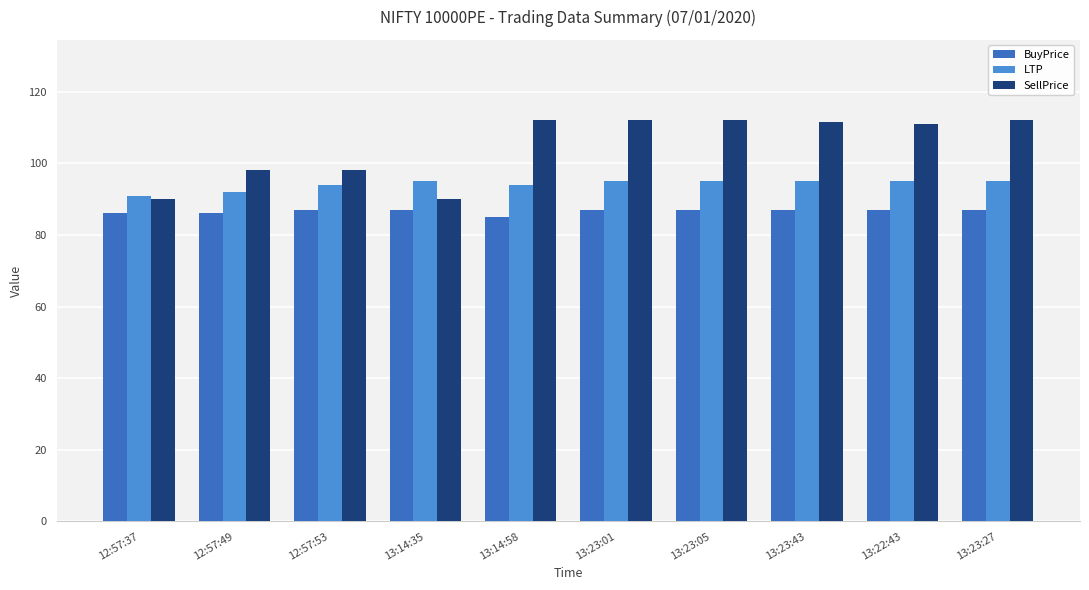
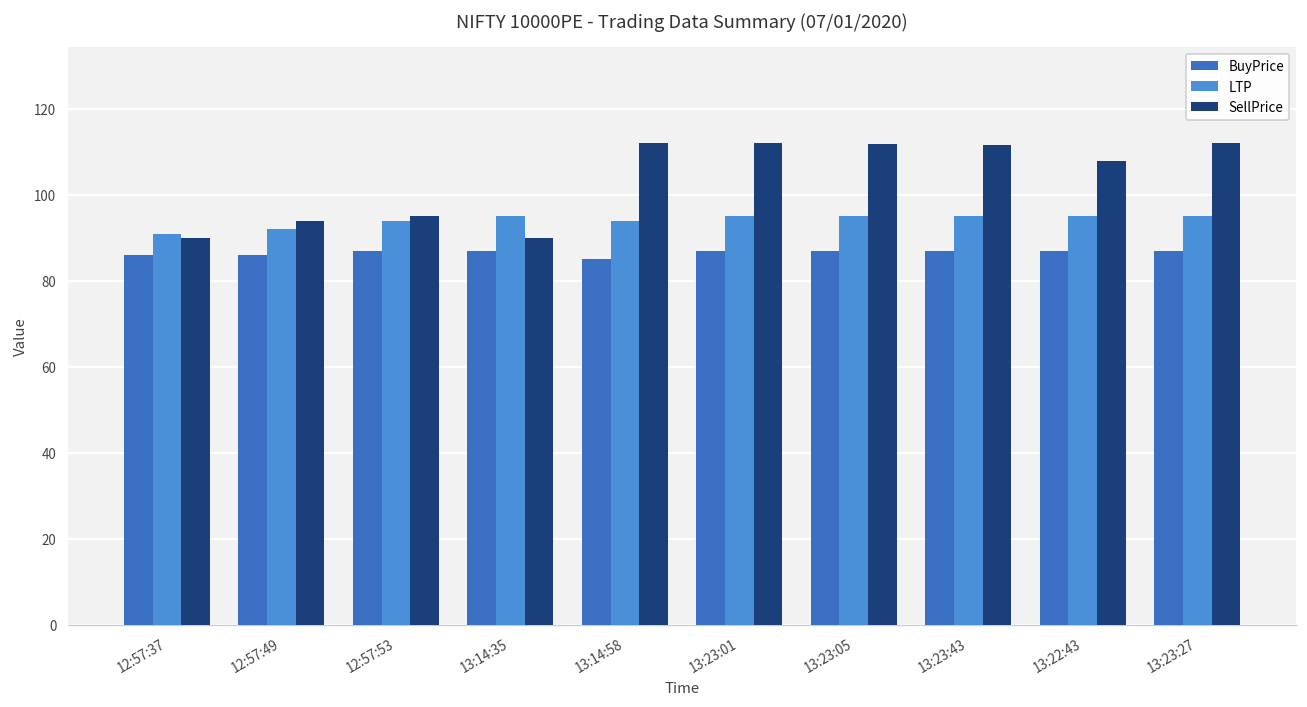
SellPrice, 12:57:49: 98 -> 94
SellPrice, 12:57:53: 98 -> 95
SellPrice, 13:22:43: 111 -> 108
